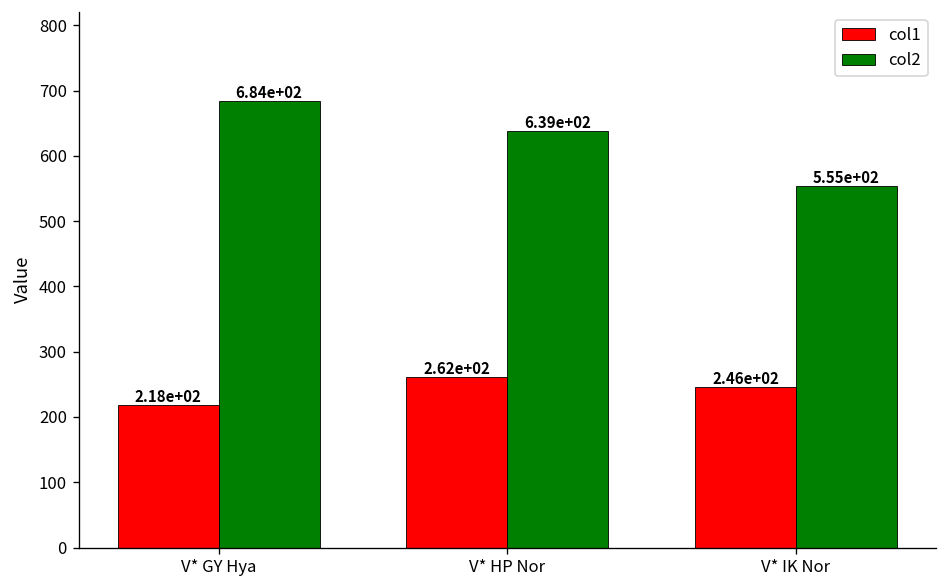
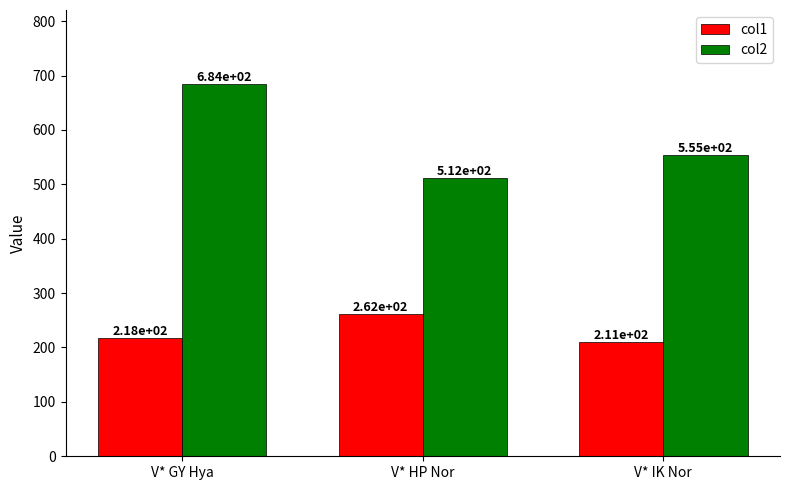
col2, V* HP Nor: 6.39e+02 -> 5.12e+02
col1, V* IK Nor: 2.46e+02 -> 2.11e+02
